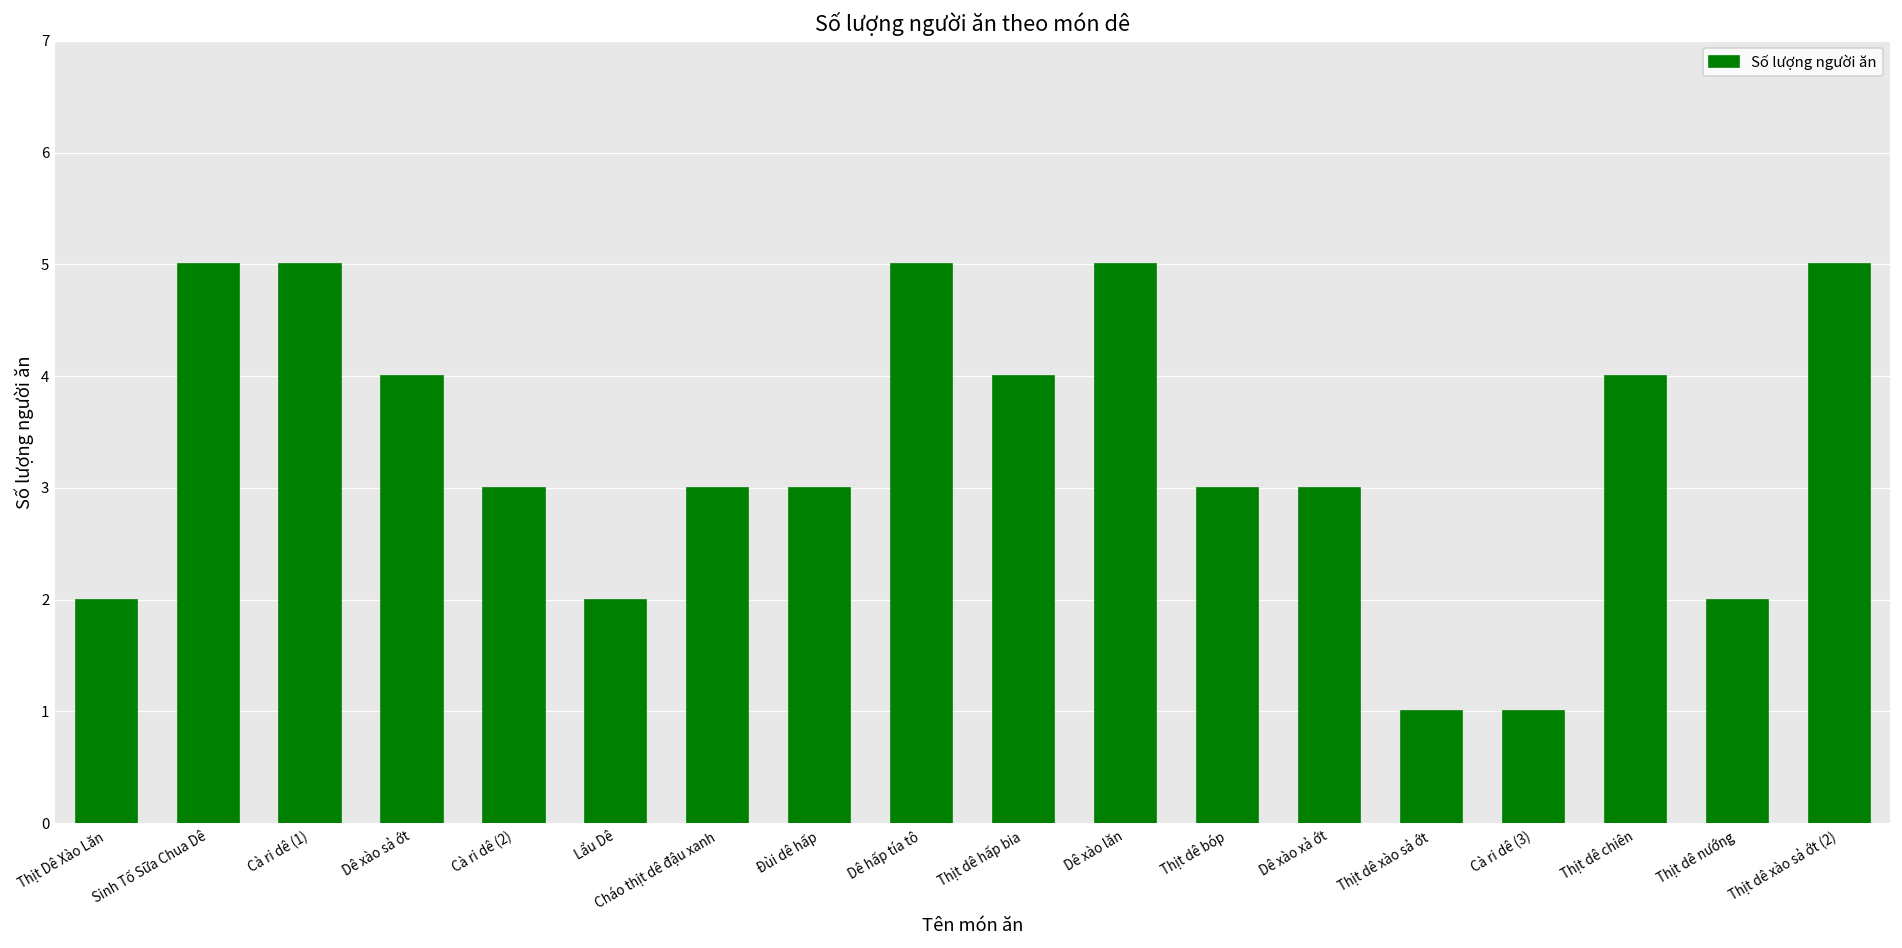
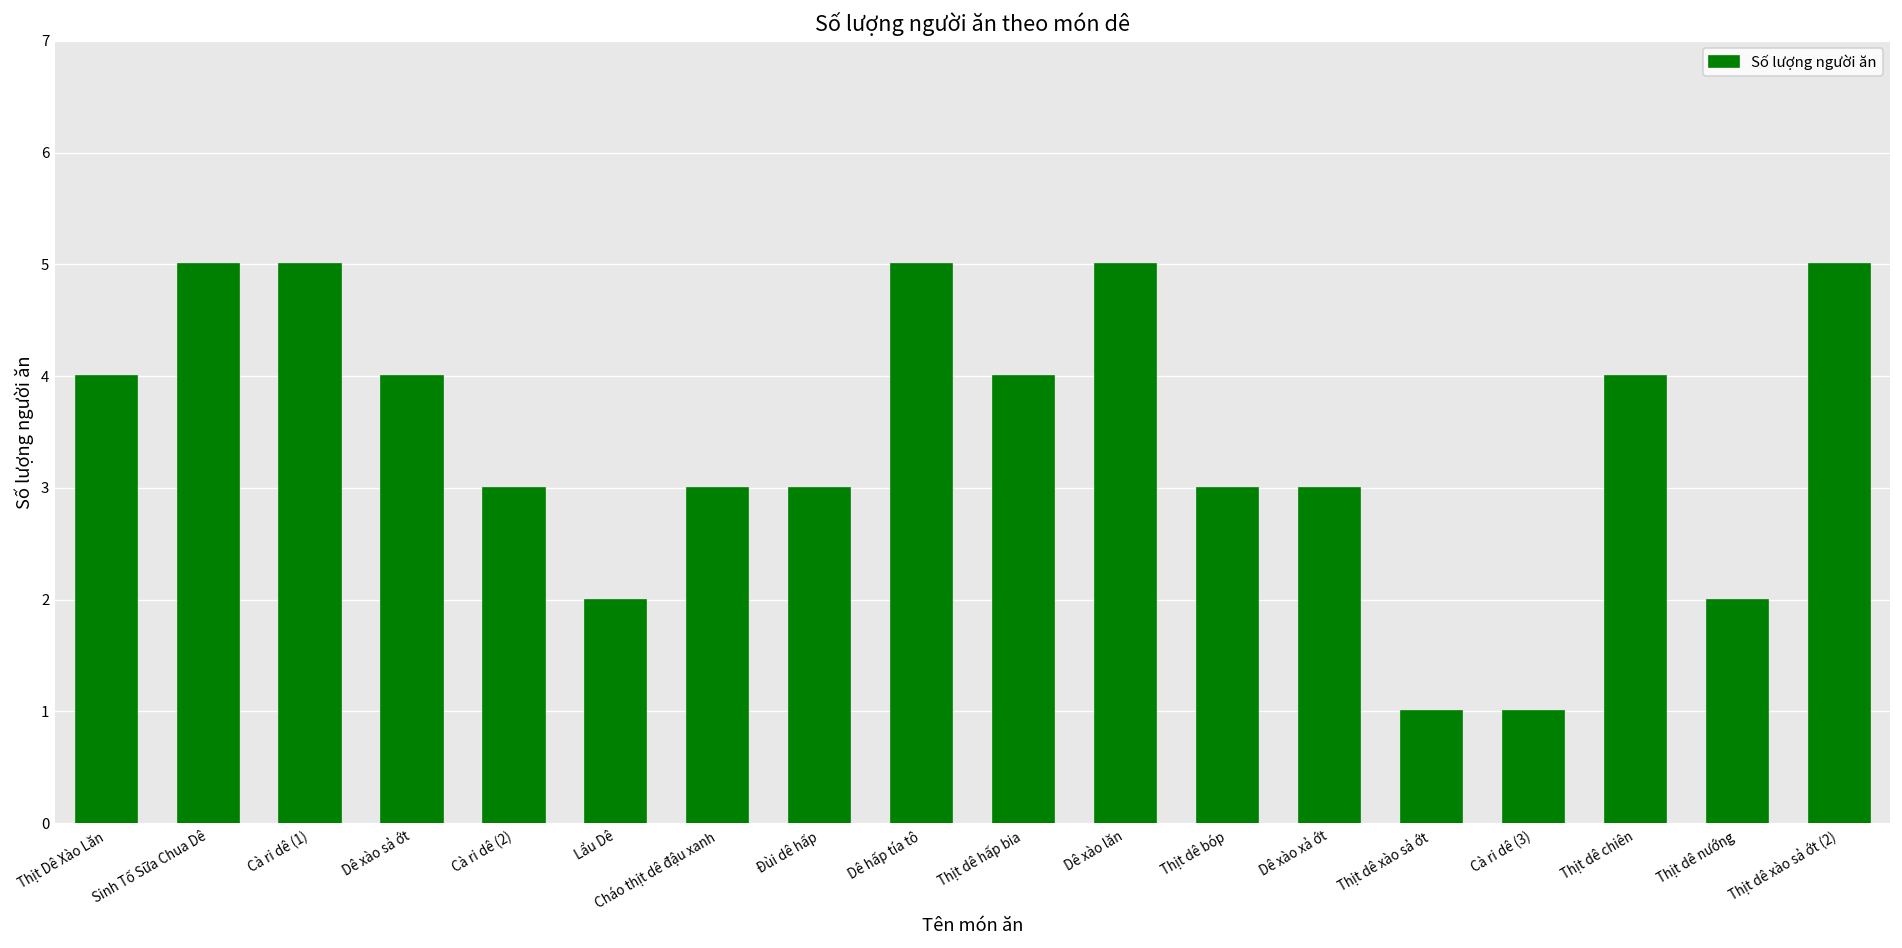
Thịt Dê Xào Lăn: 2 -> 4
